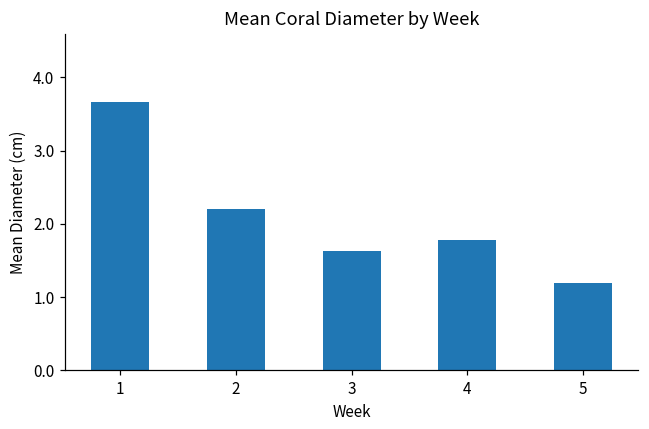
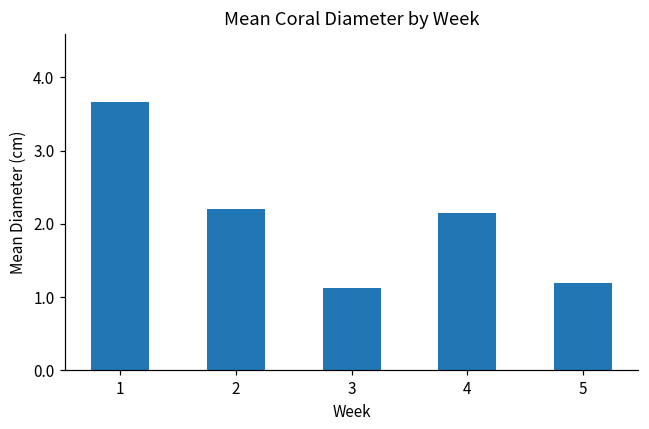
3: 1.6 -> 1.1
4: 1.8 -> 2.2
